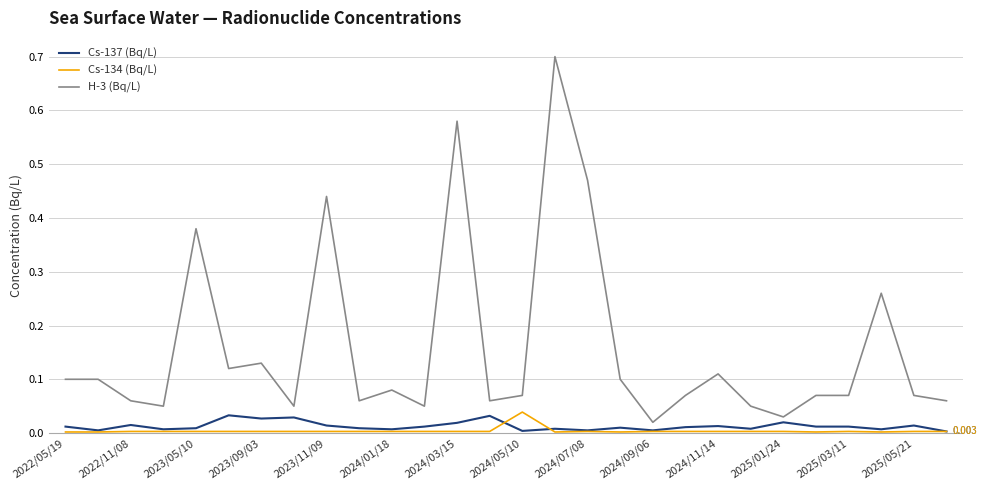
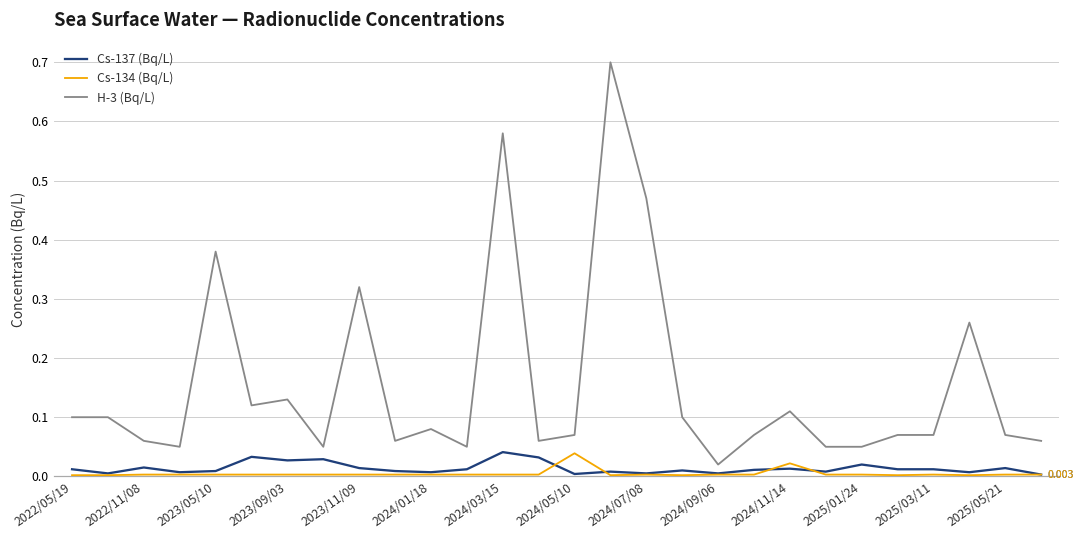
H-3 (Bq/L), 2023/11/09: 0.44 -> 0.32
Cs-137 (Bq/L), 2024/03/15: 0.02 -> 0.04
Cs-134 (Bq/L), 2024/11/14: 0.00 -> 0.02
H-3 (Bq/L), 2025/01/24: 0.03 -> 0.05
